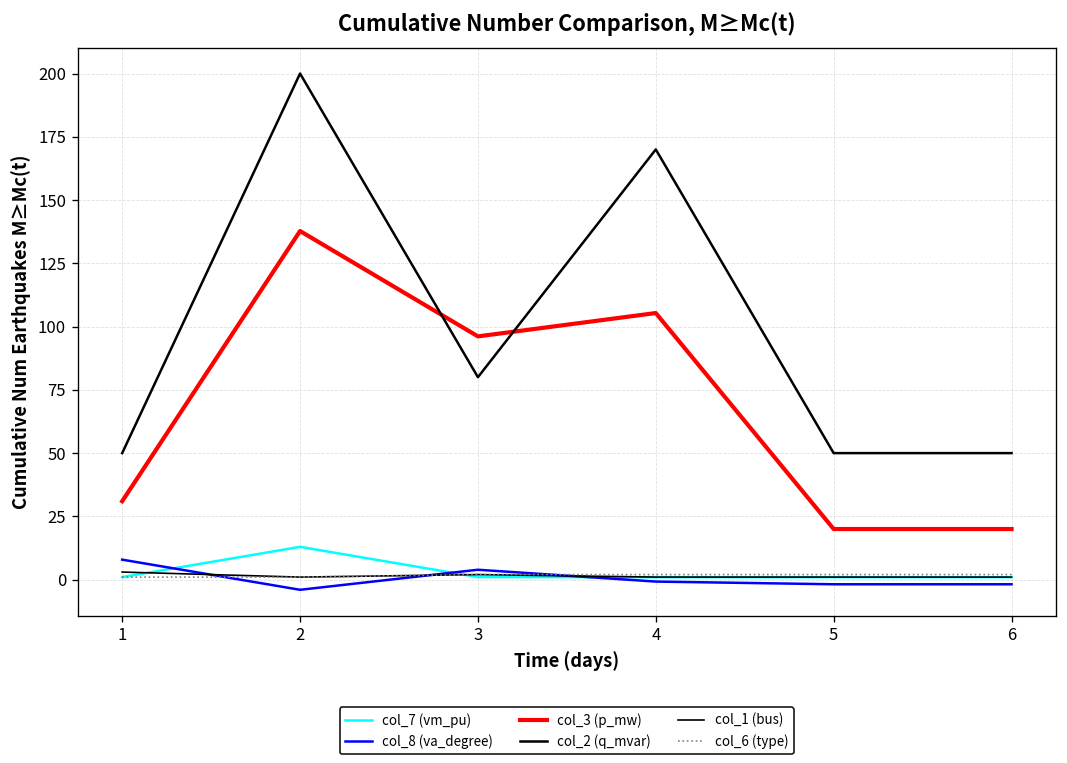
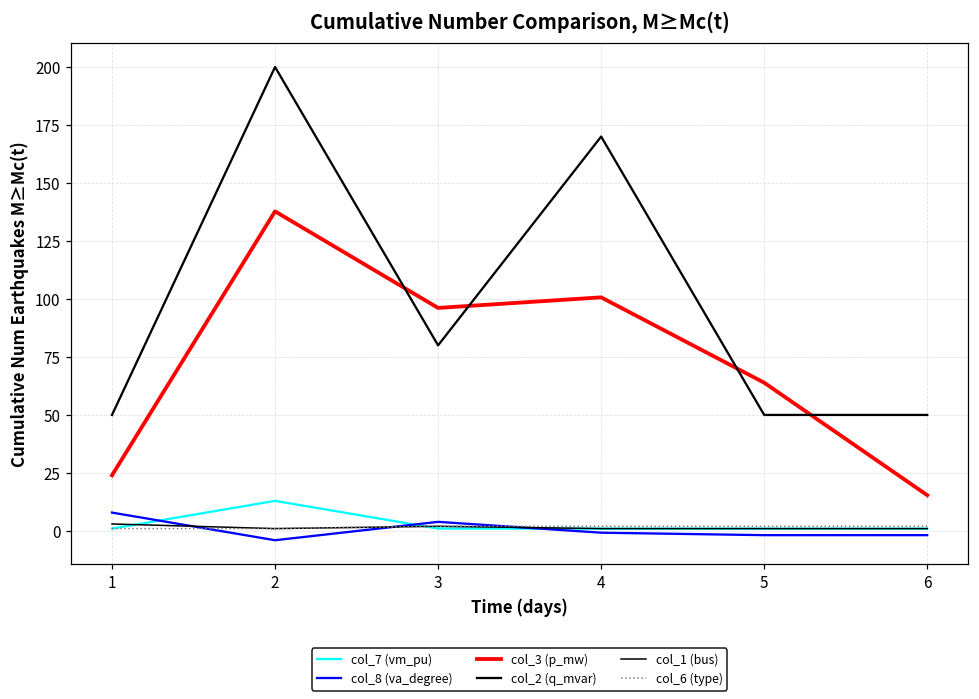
col_3 (p_mw), 1: 31 -> 24
col_3 (p_mw), 4: 105 -> 101
col_3 (p_mw), 5: 20 -> 64
col_3 (p_mw), 6: 20 -> 15
